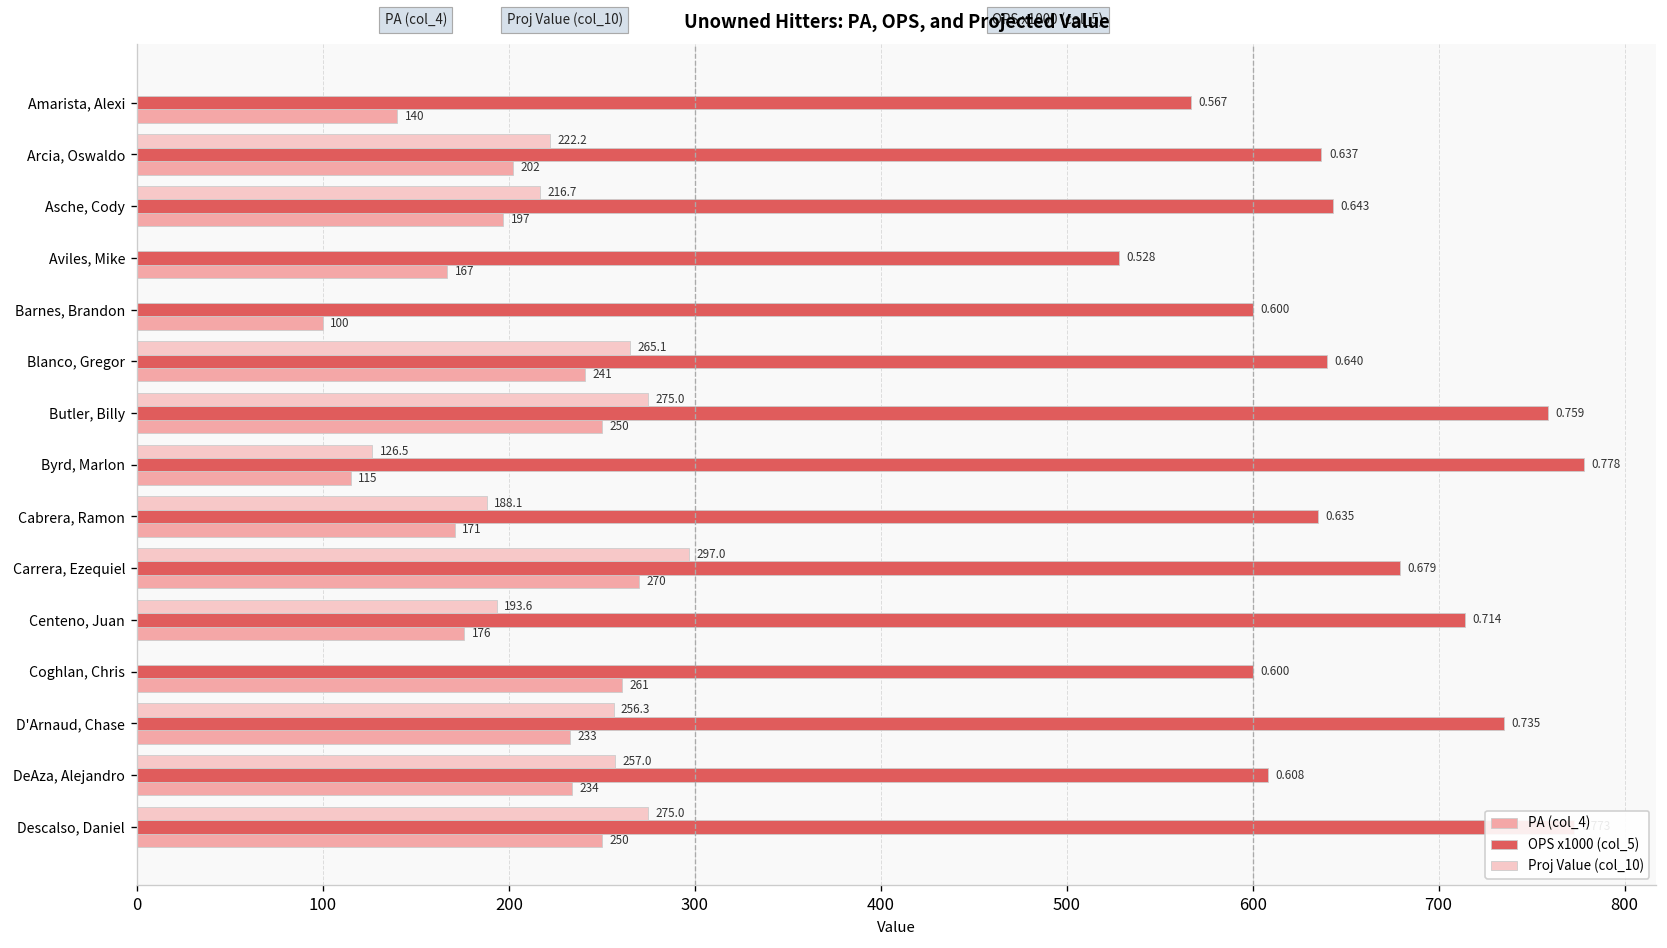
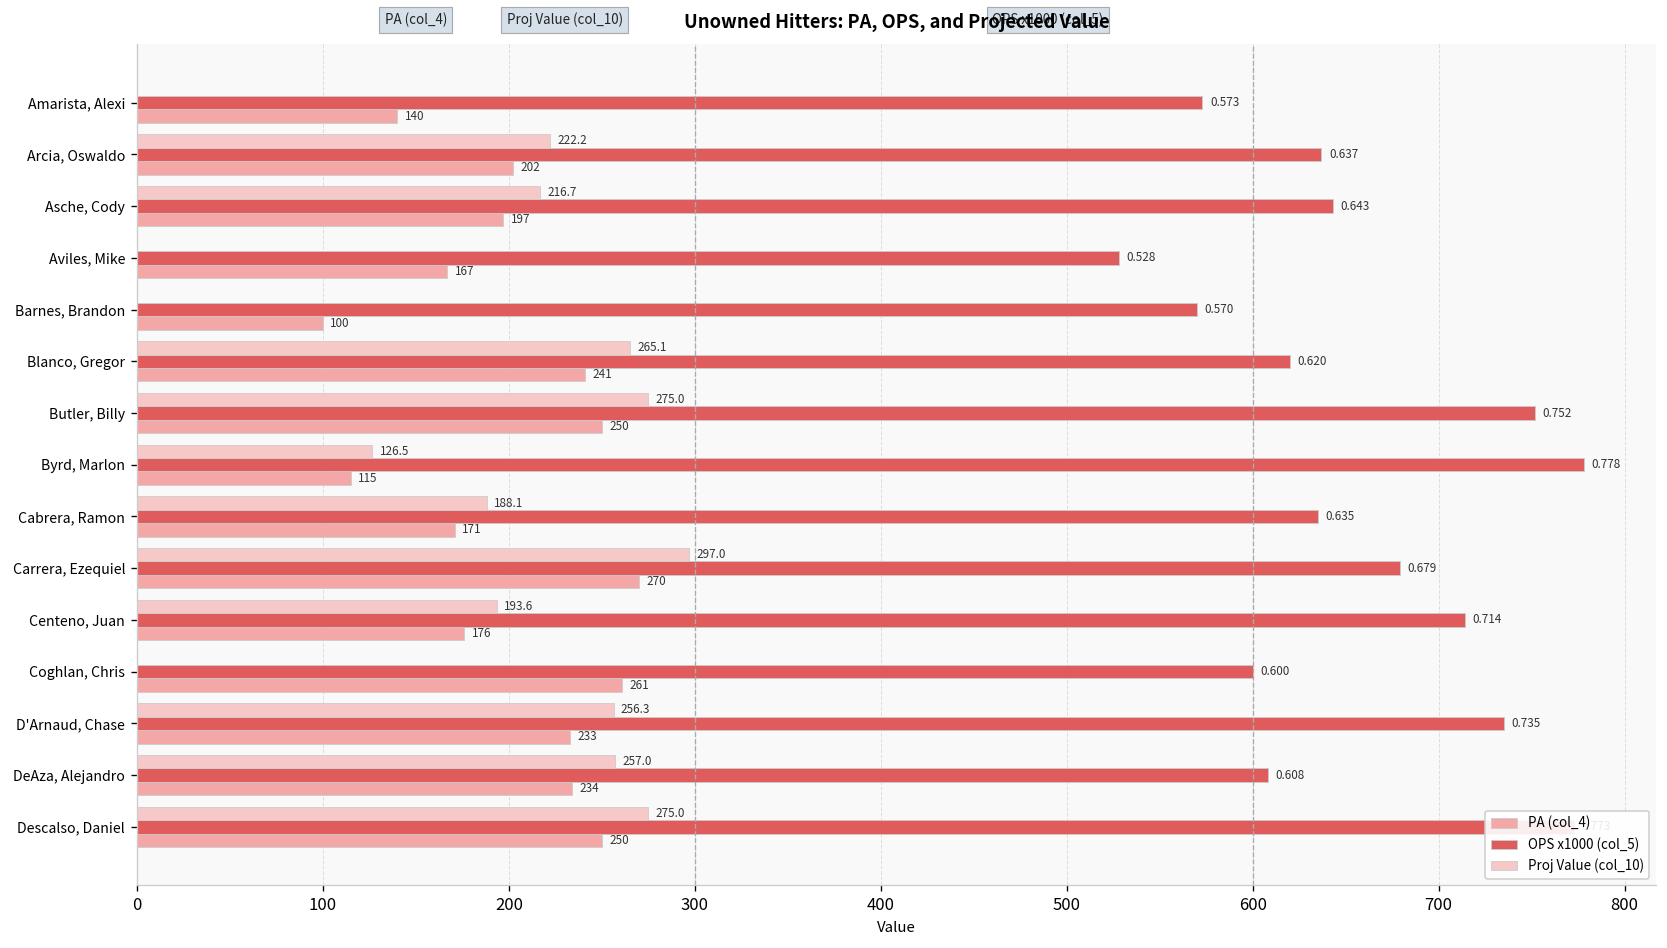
OPS x1000 (col_5), Amarista, Alexi: 0.567 -> 0.573
OPS x1000 (col_5), Barnes, Brandon: 0.600 -> 0.570
OPS x1000 (col_5), Blanco, Gregor: 0.640 -> 0.620
OPS x1000 (col_5), Butler, Billy: 0.759 -> 0.752
